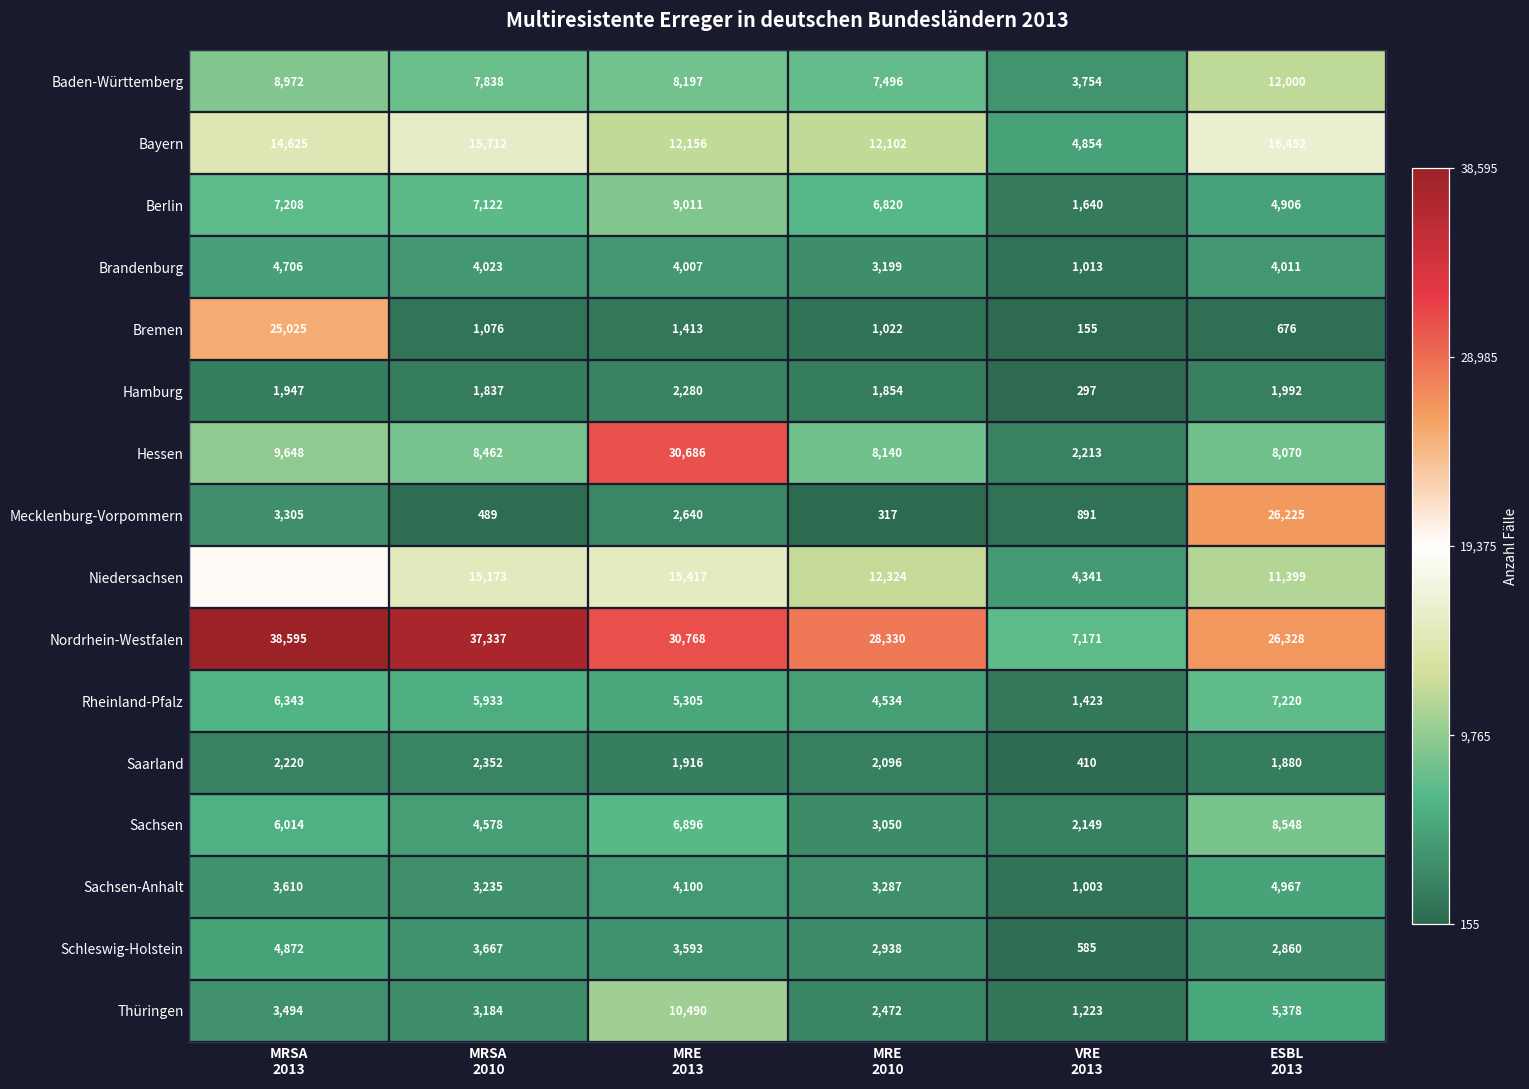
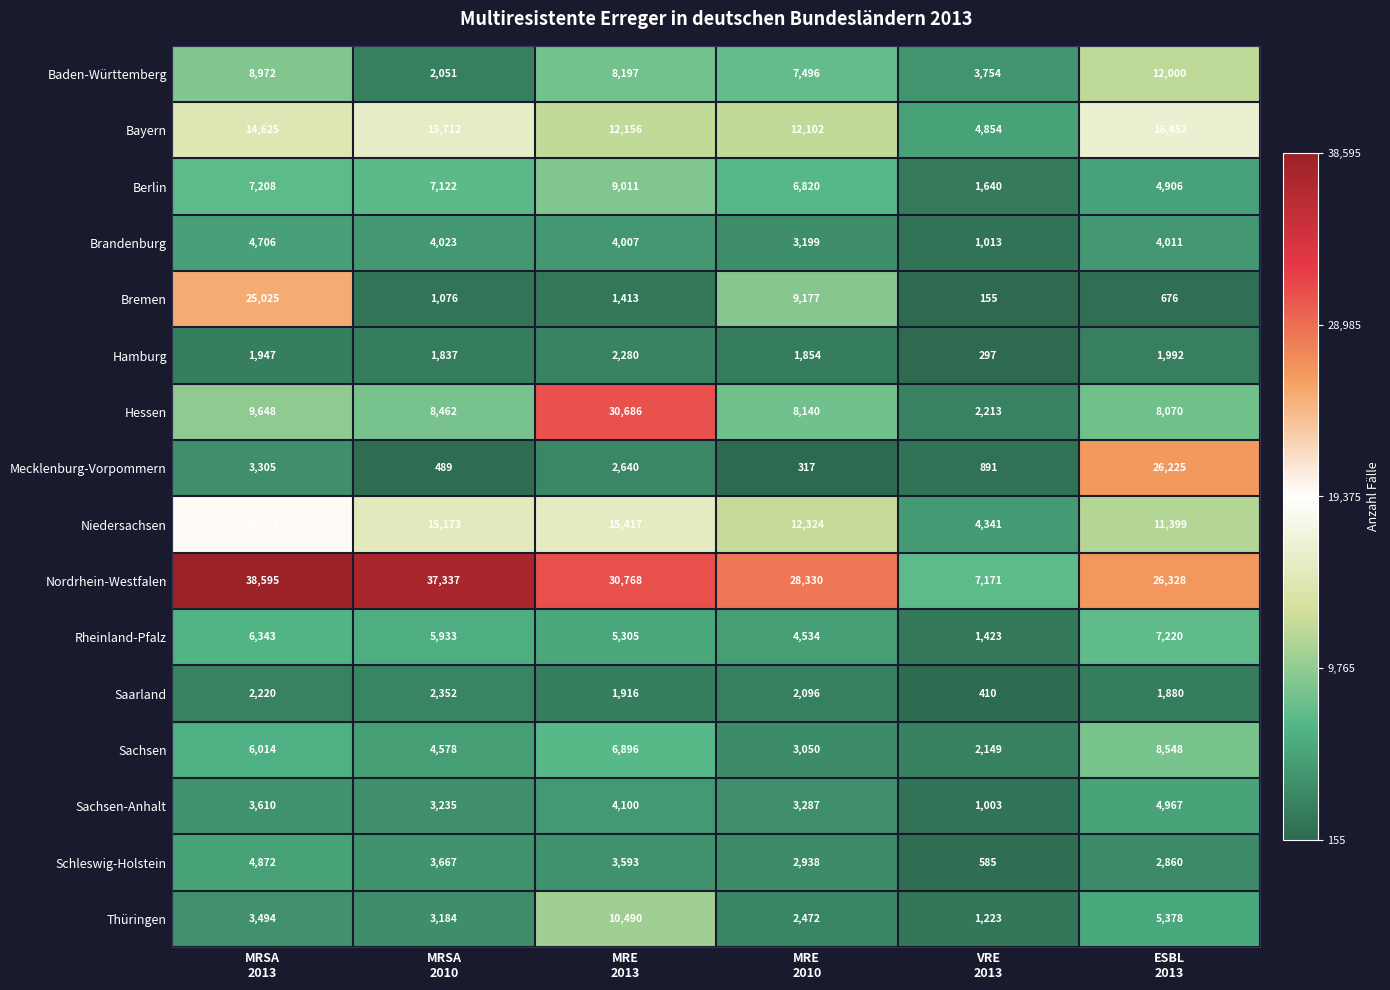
Baden-Württemberg, MRSA 2010: 7,838 -> 2,051
Bremen, MRE 2010: 1,022 -> 9,177
